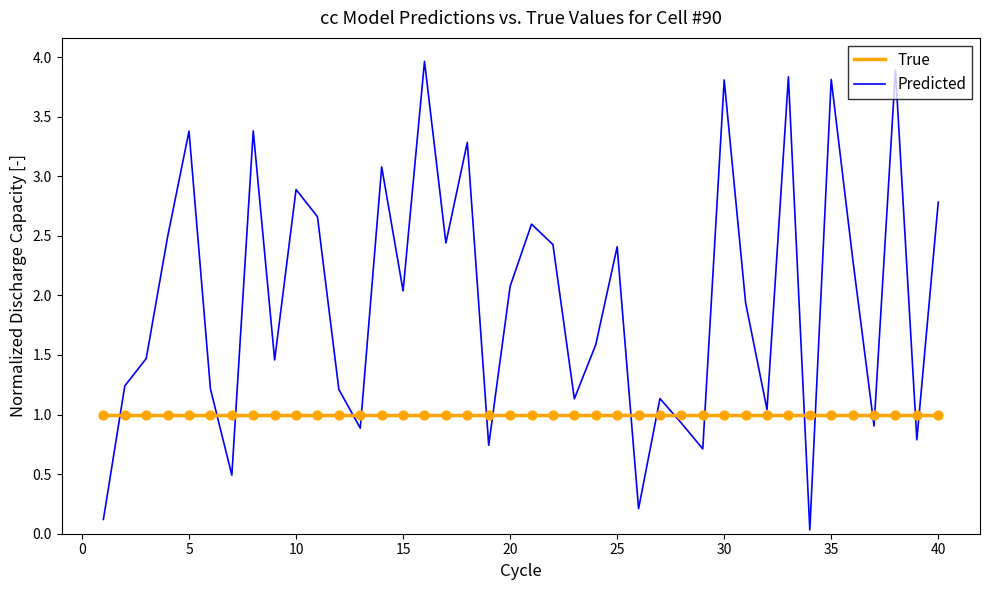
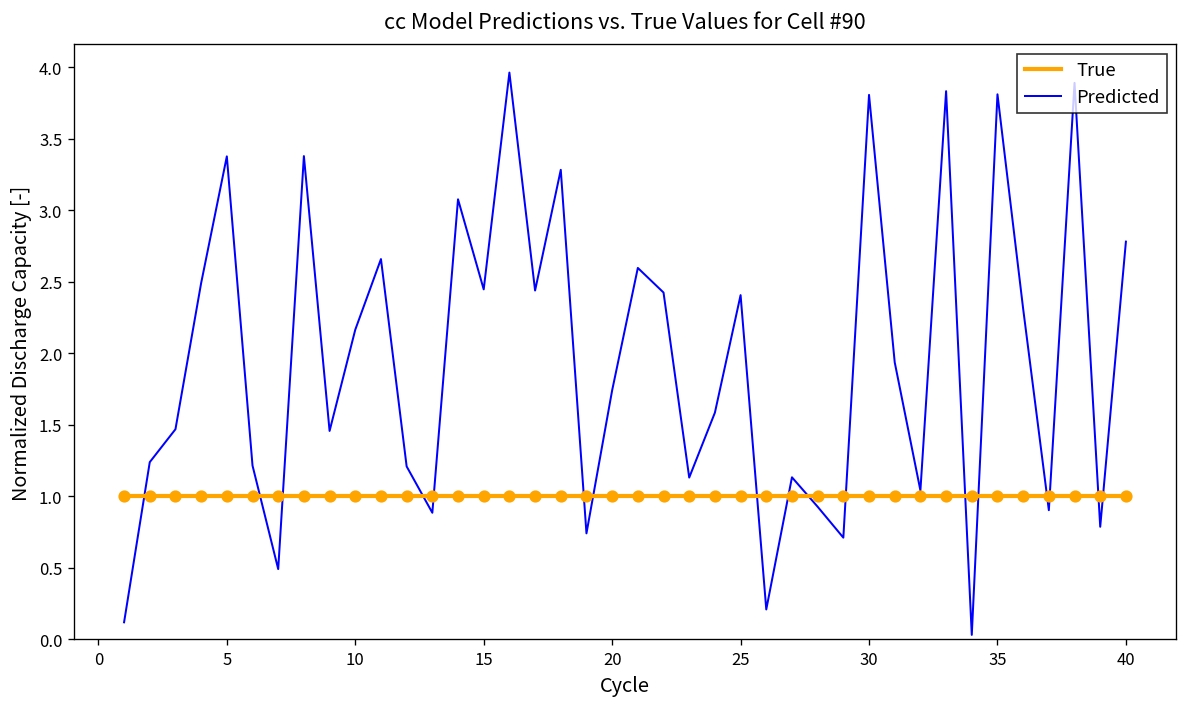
Predicted, 10: 2.89 -> 2.17
Predicted, 15: 2.04 -> 2.45
Predicted, 20: 2.08 -> 1.74
